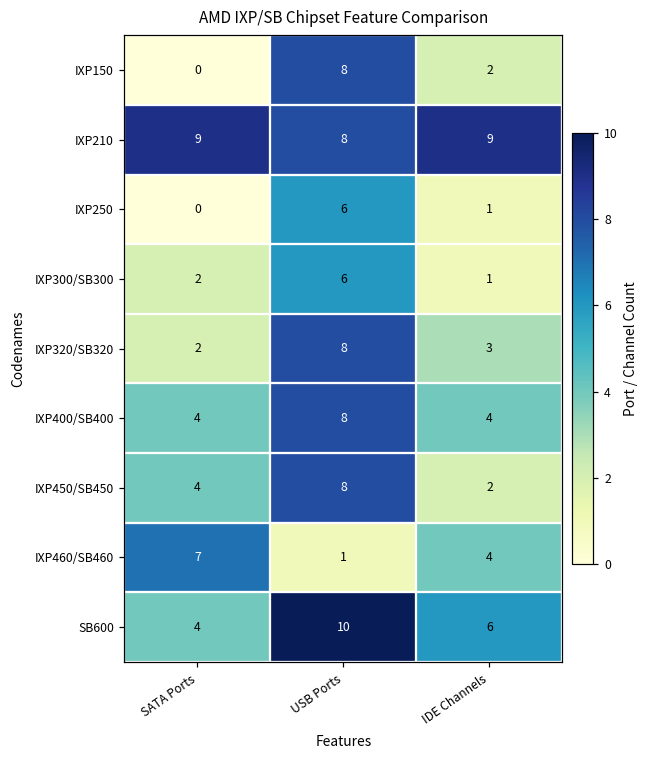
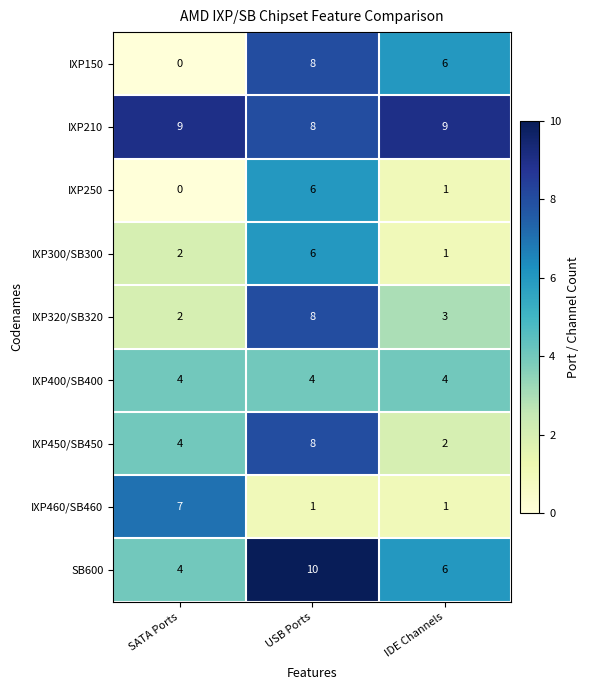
IXP150, IDE Channels: 2 -> 6
IXP400/SB400, USB Ports: 8 -> 4
IXP460/SB460, IDE Channels: 4 -> 1
